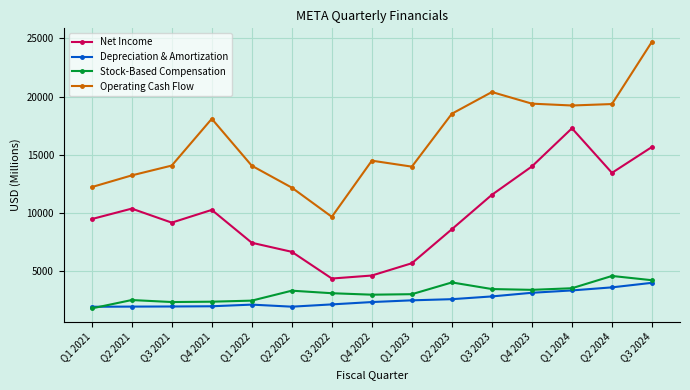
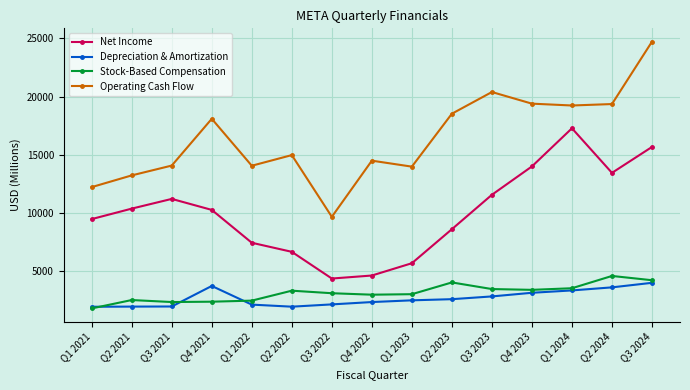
Net Income, Q3 2021: 9200 -> 11200
Depreciation & Amortization, Q4 2021: 2000 -> 3800
Operating Cash Flow, Q2 2022: 12200 -> 15000
